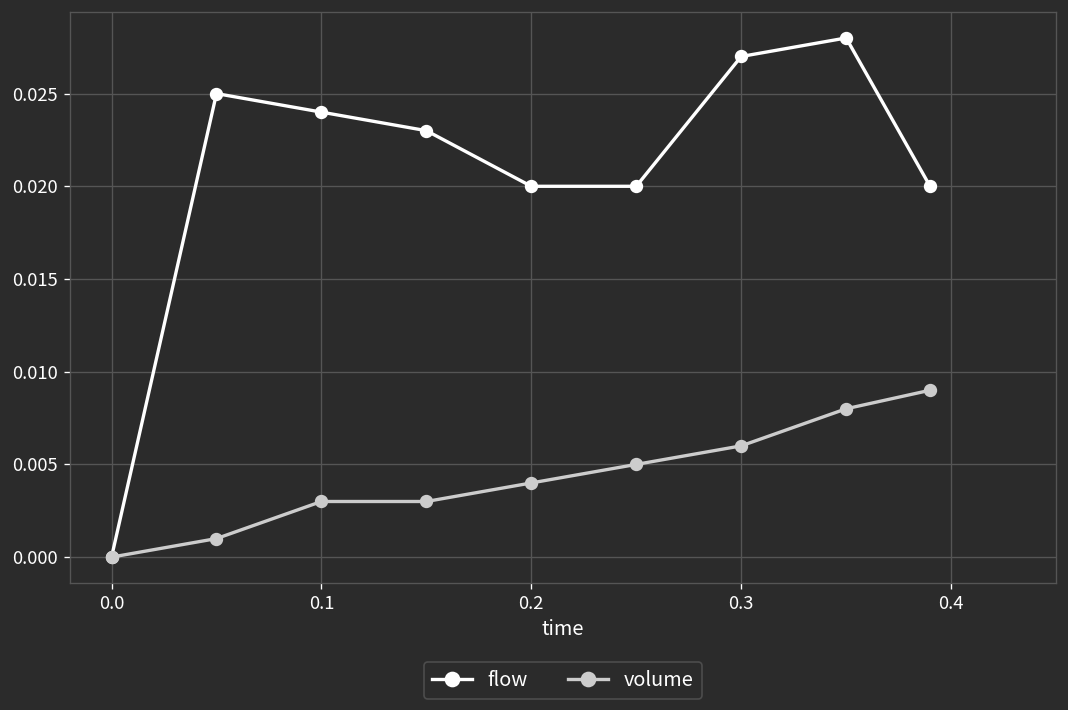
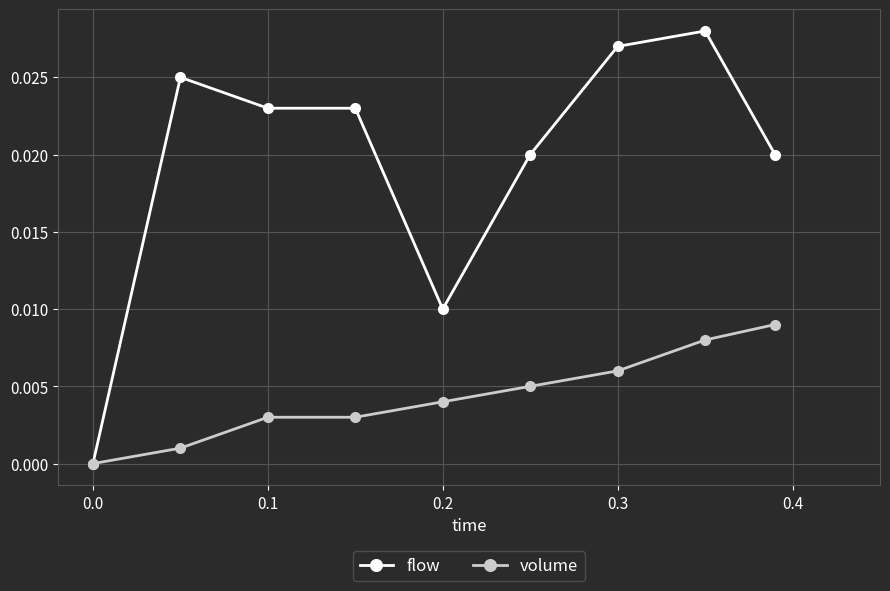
flow, 0.1: 0.024 -> 0.023
flow, 0.2: 0.02 -> 0.01
